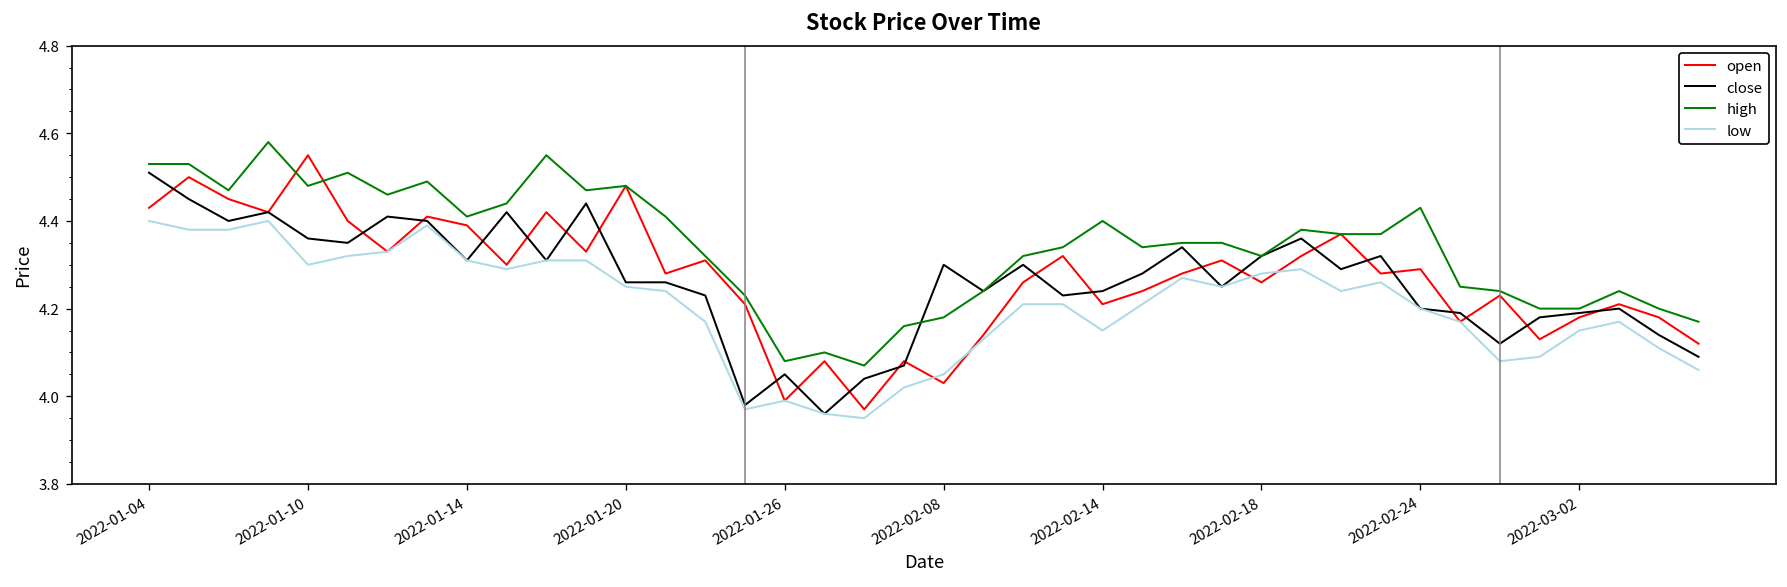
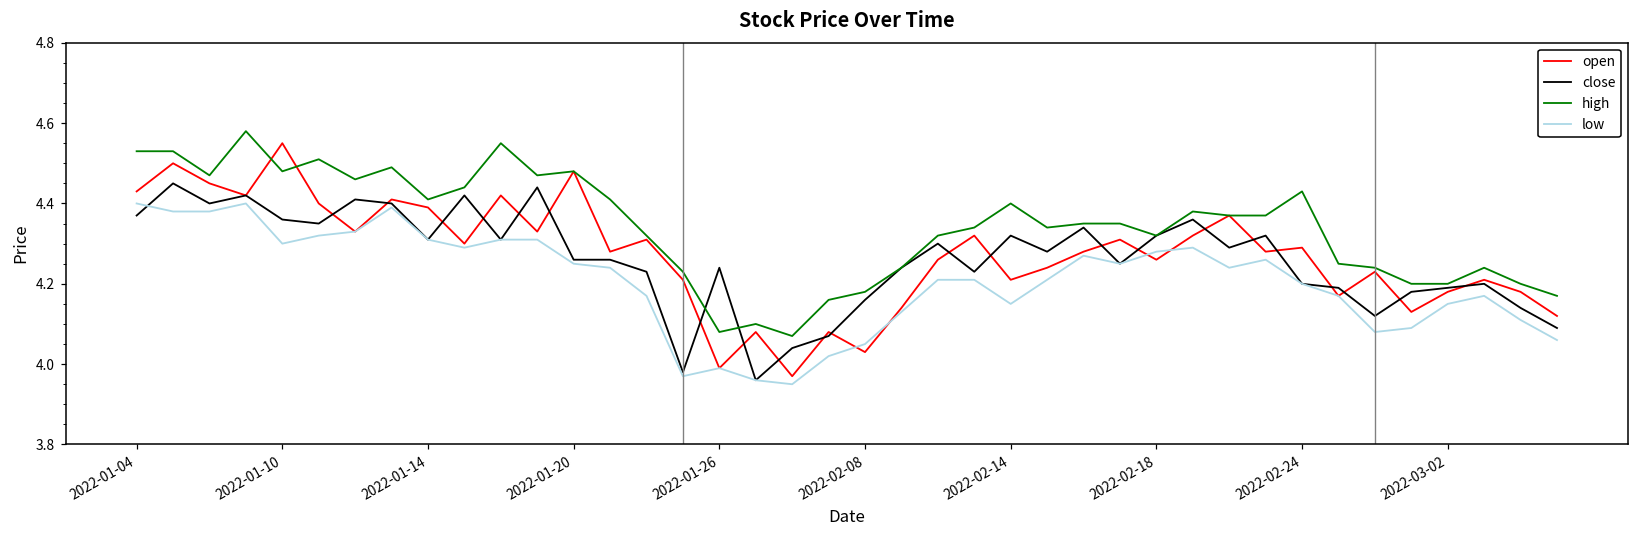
close, 2022-01-04: 4.51 -> 4.37
close, 2022-01-26: 4.05 -> 4.24
close, 2022-02-08: 4.30 -> 4.16
close, 2022-02-14: 4.24 -> 4.32
